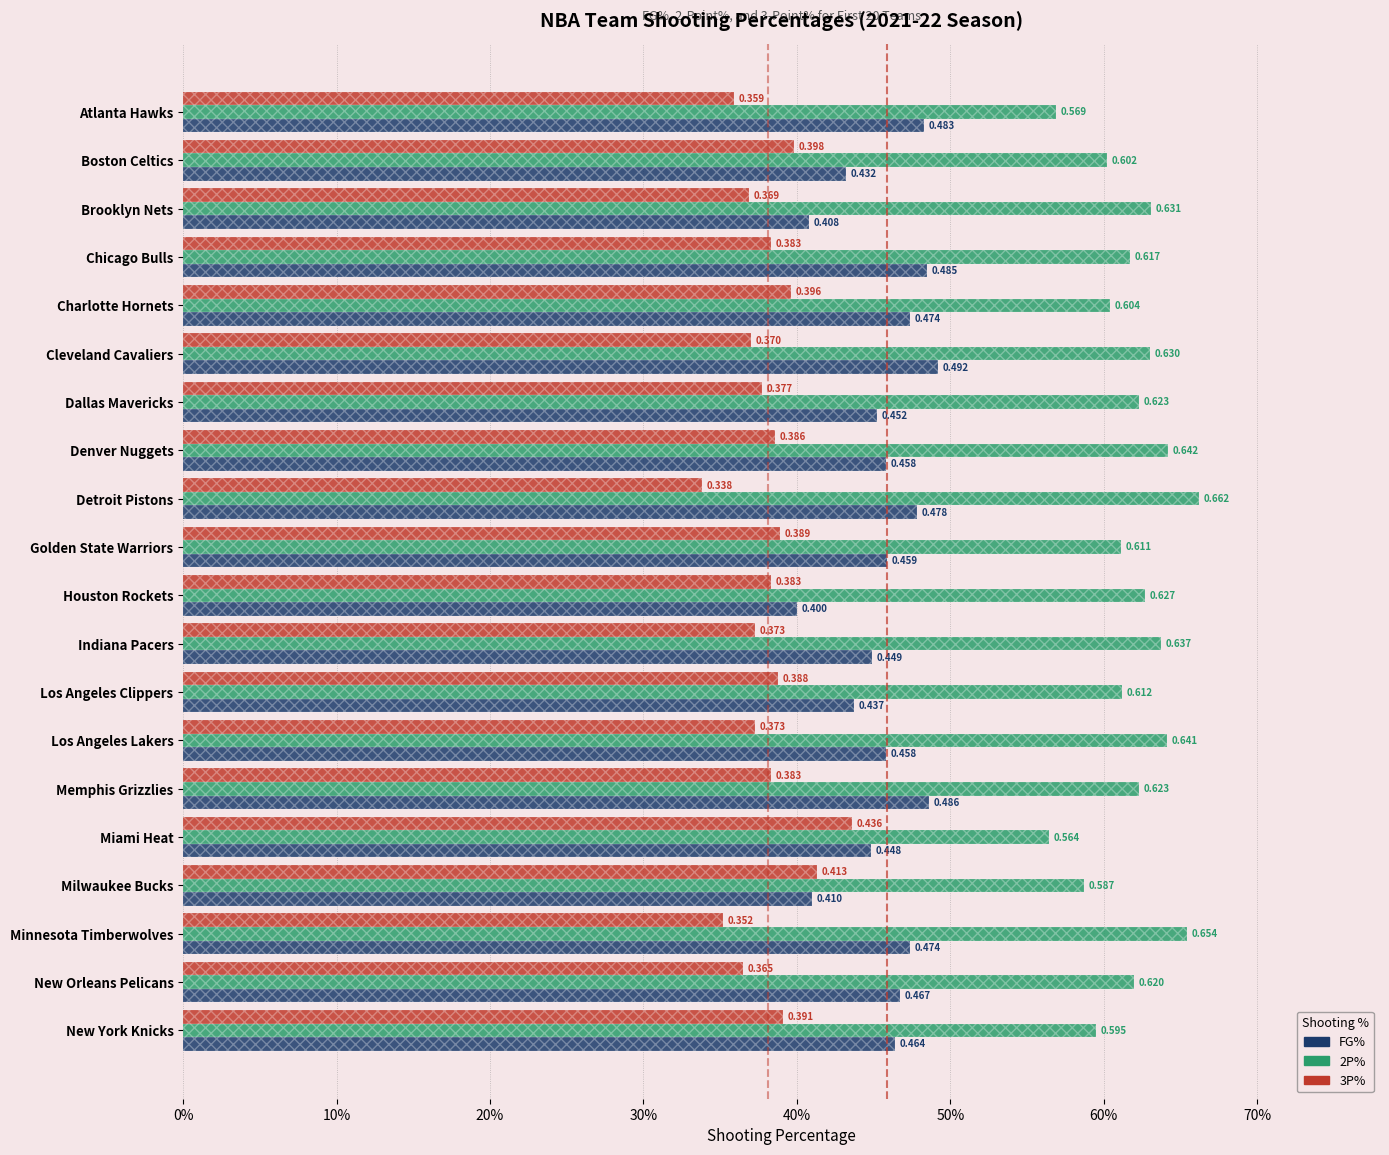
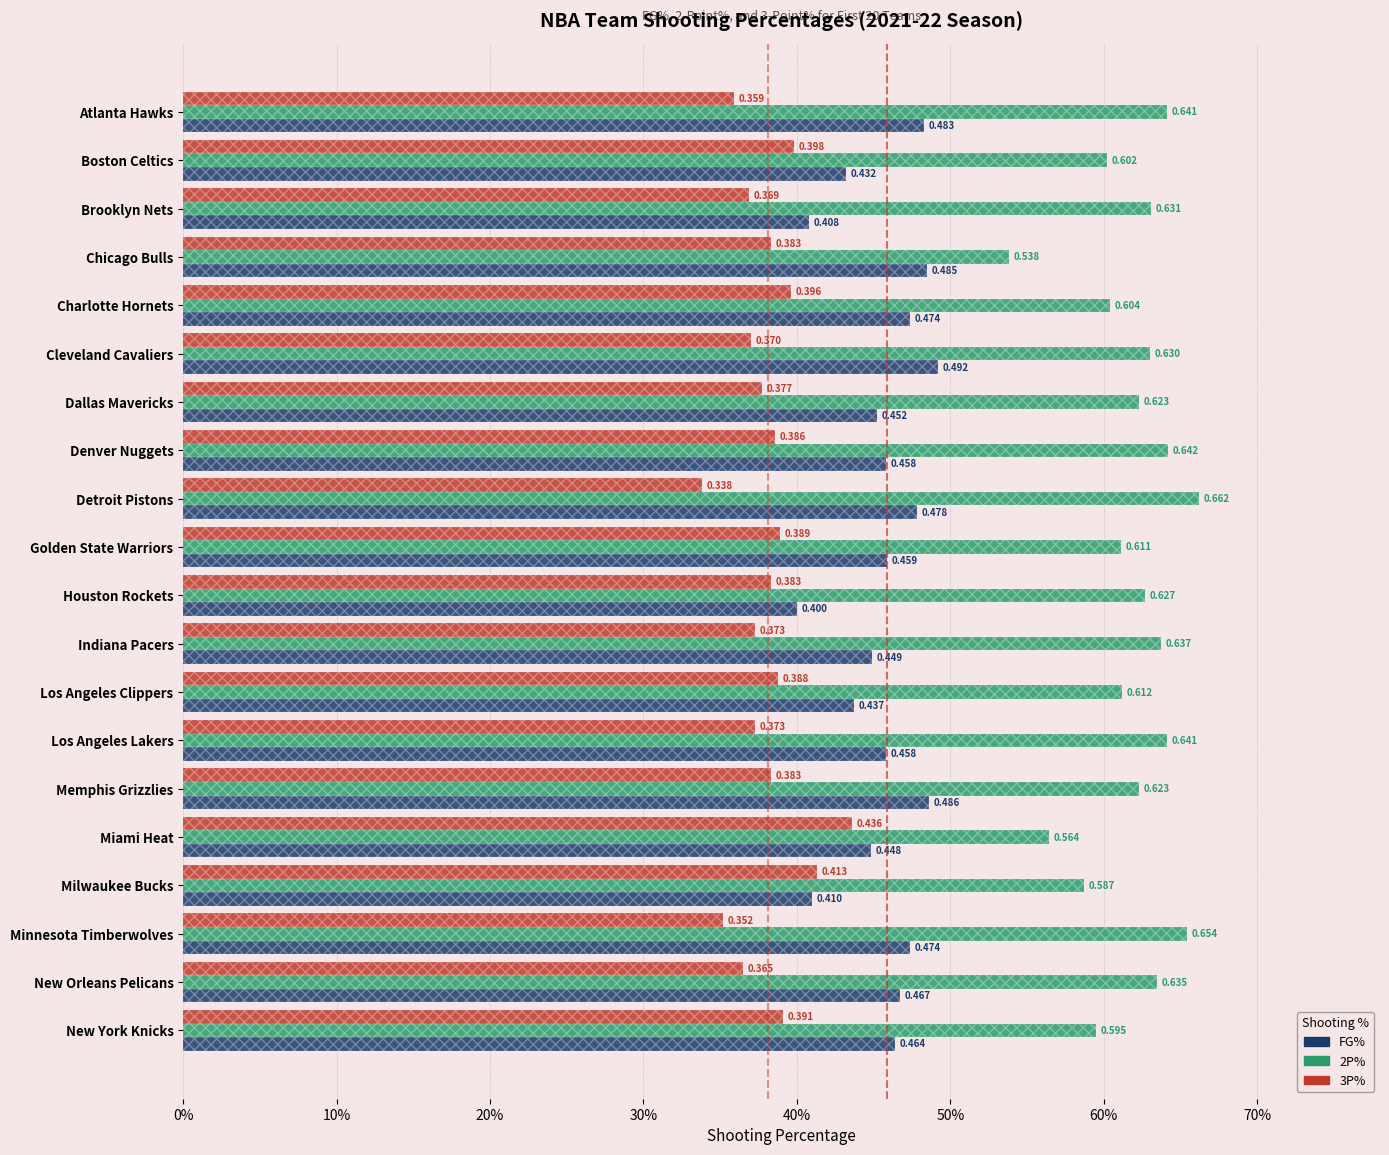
2P%, Atlanta Hawks: 0.569 -> 0.641
2P%, Chicago Bulls: 0.617 -> 0.538
2P%, New Orleans Pelicans: 0.620 -> 0.635
